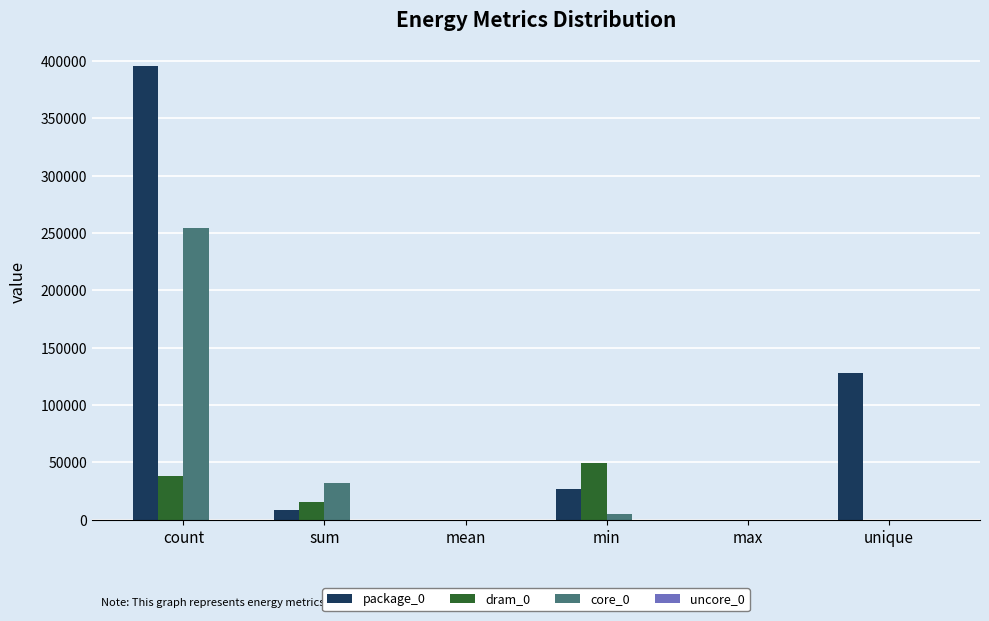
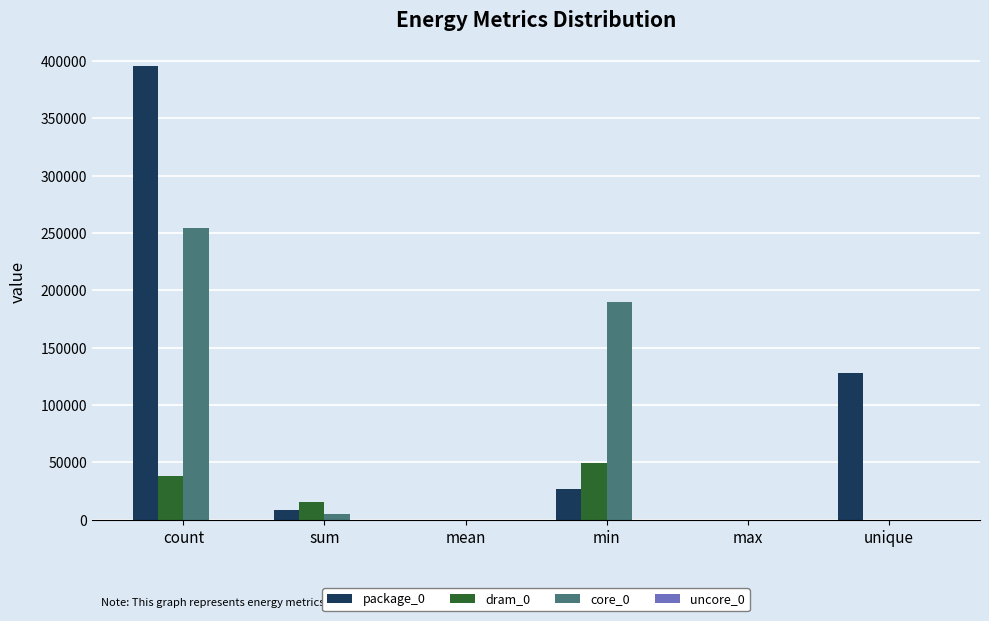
core_0, sum: 32000 -> 5000
core_0, min: 5000 -> 190000
